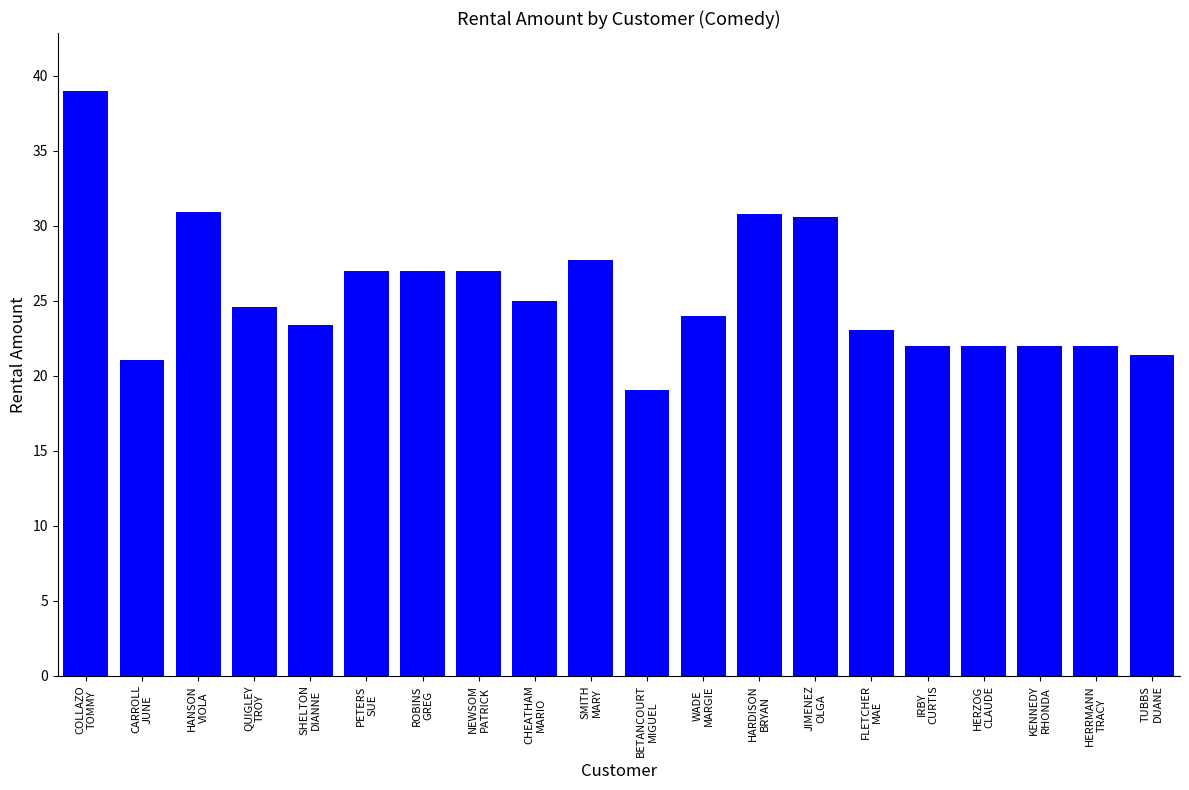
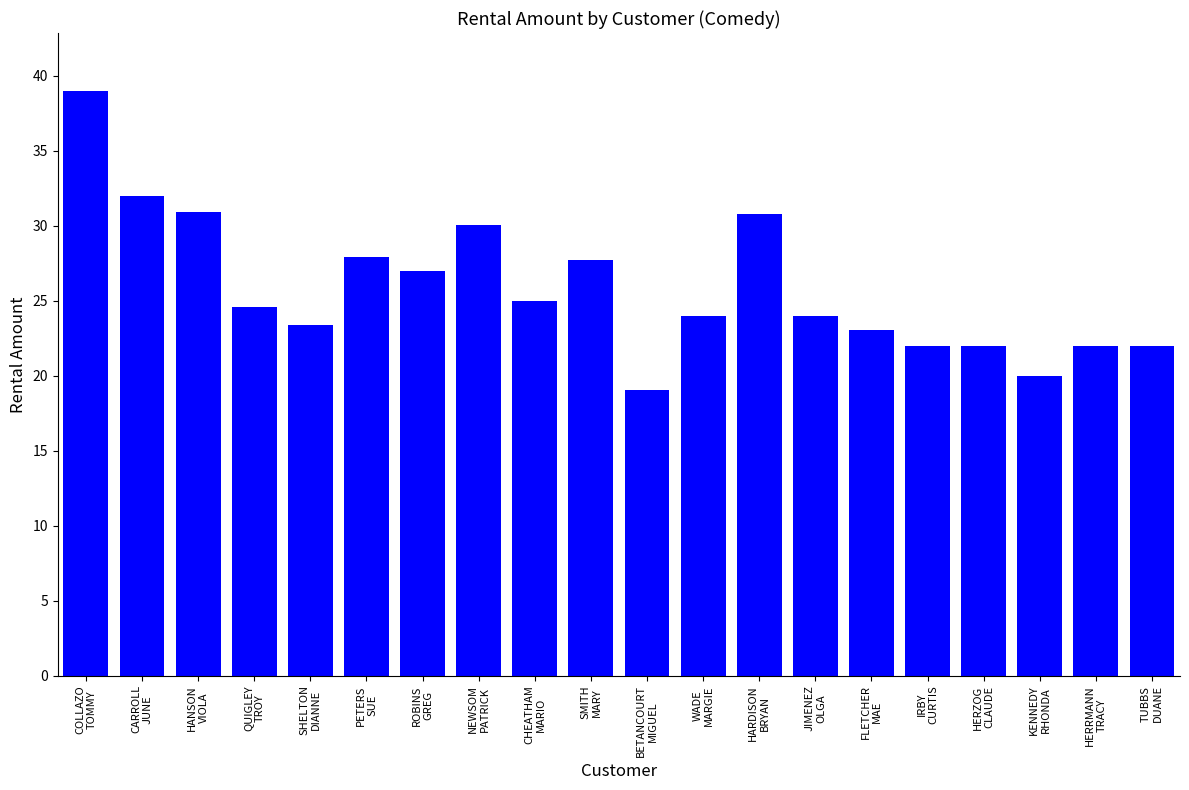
CARROLL JUNE: 21.1 -> 32.0
PETERS SUE: 27.0 -> 27.9
NEWSOM PATRICK: 27.0 -> 30.0
JIMENEZ OLGA: 30.6 -> 24.0
KENNEDY RHONDA: 22.0 -> 20.0
TUBBS DUANE: 21.4 -> 22.0
